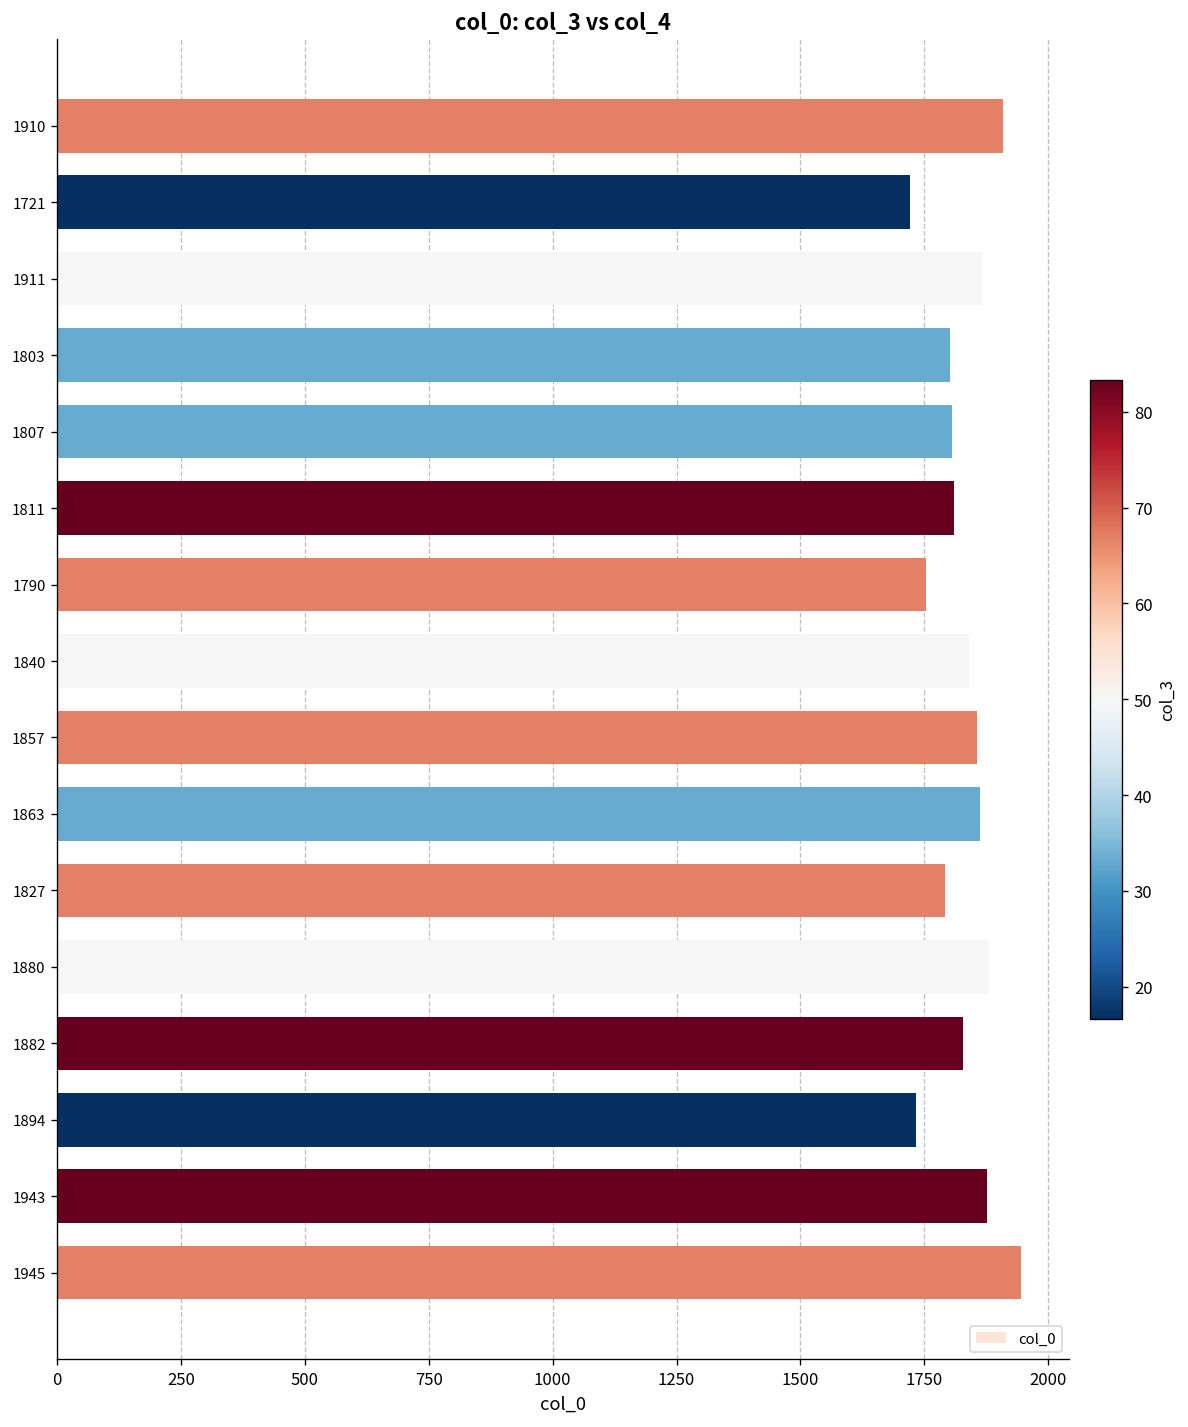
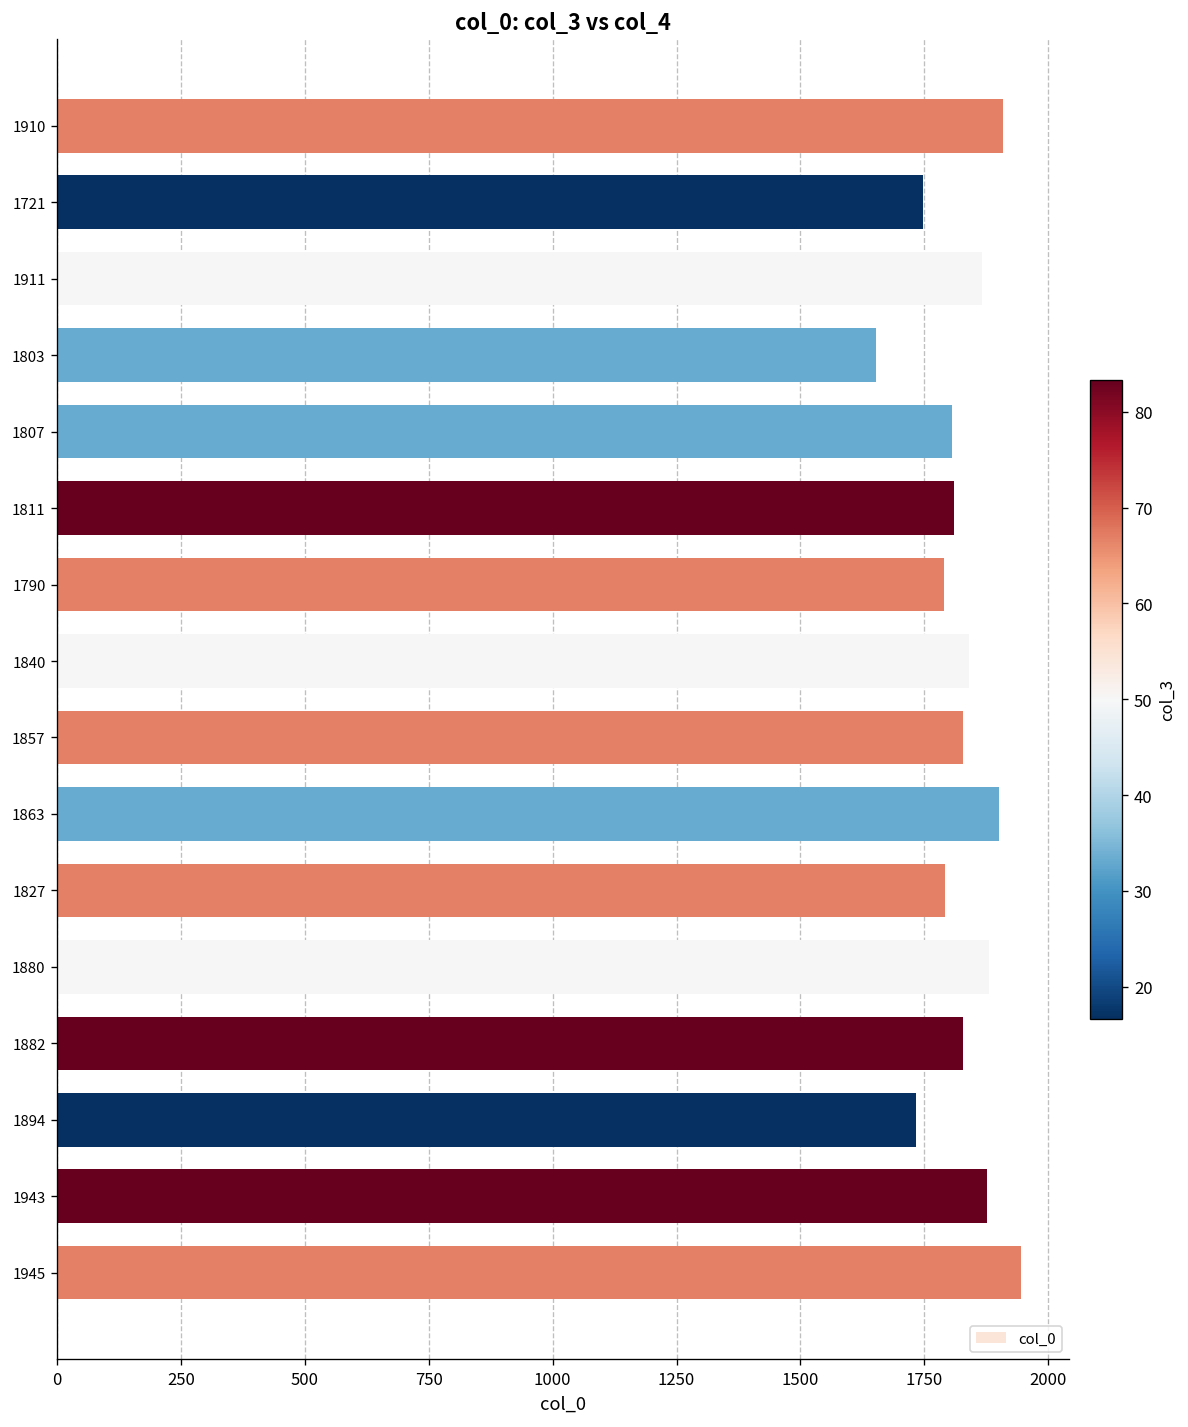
1721: 1720 -> 1750
1803: 1800 -> 1650
1790: 1750 -> 1790
1857: 1860 -> 1830
1863: 1860 -> 1900
